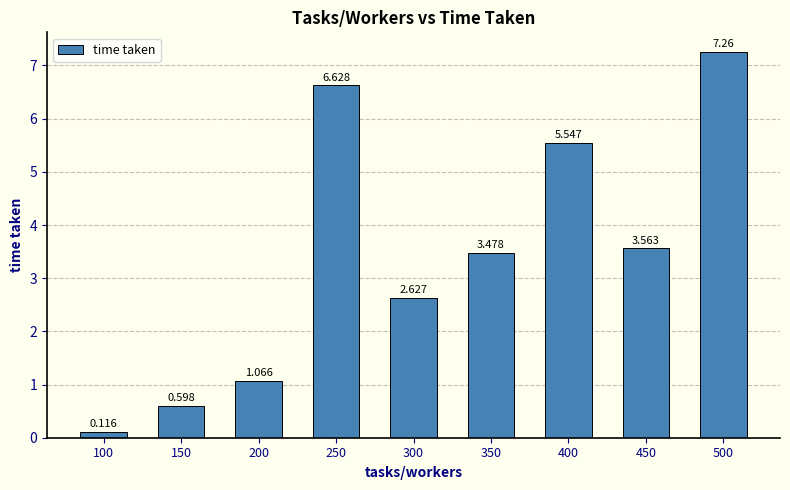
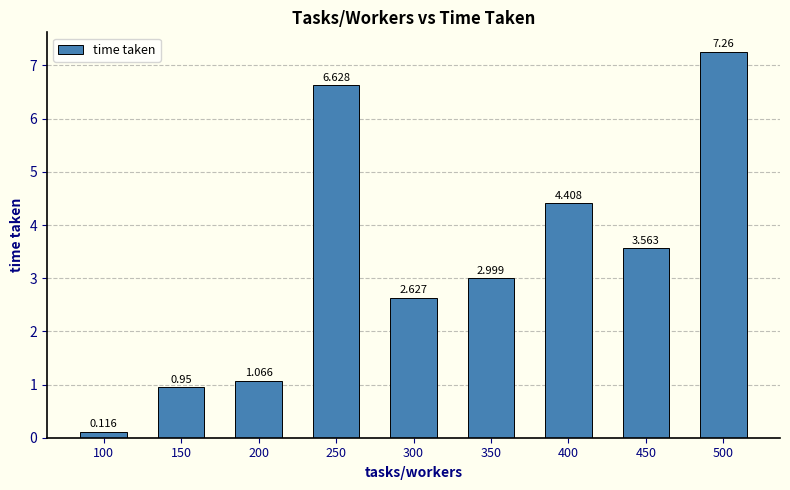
150: 0.598 -> 0.95
350: 3.478 -> 2.999
400: 5.547 -> 4.408
